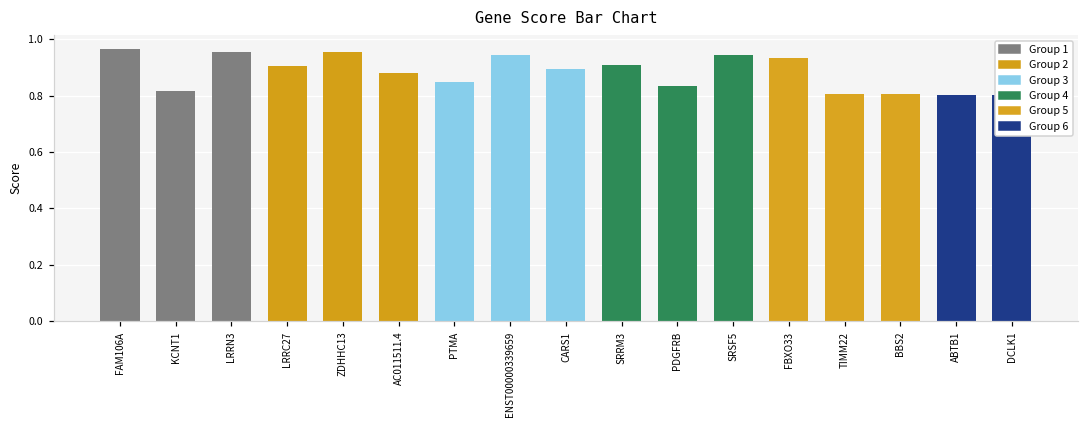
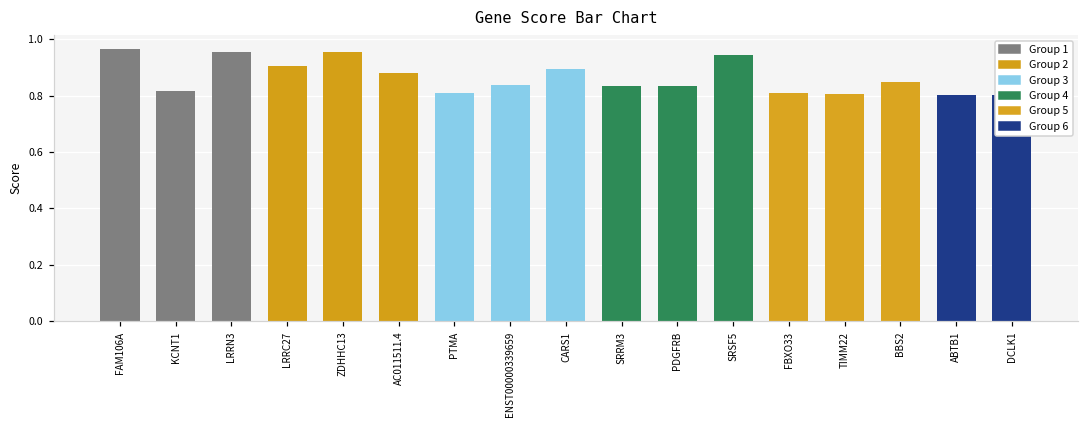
PTMA: 0.85 -> 0.81
ENST00000339659: 0.94 -> 0.84
SRRM3: 0.91 -> 0.83
FBXO33: 0.93 -> 0.81
BBS2: 0.80 -> 0.85
